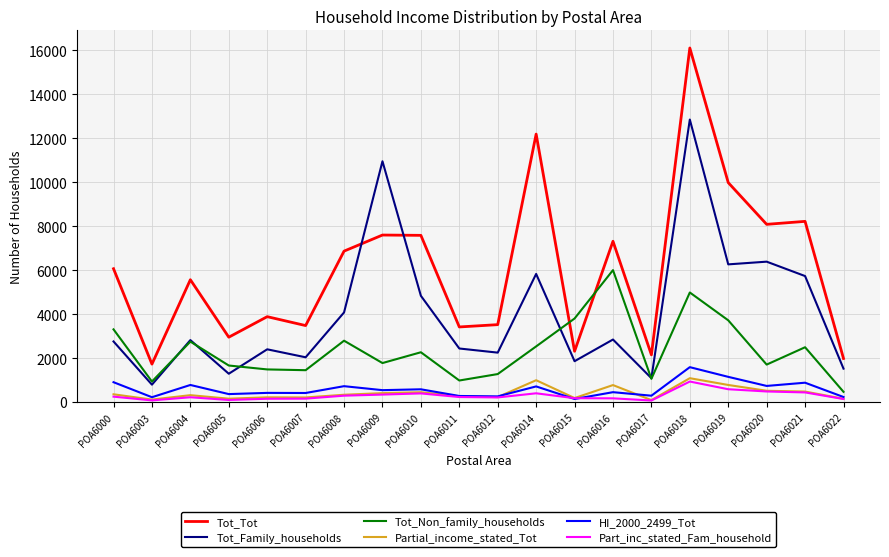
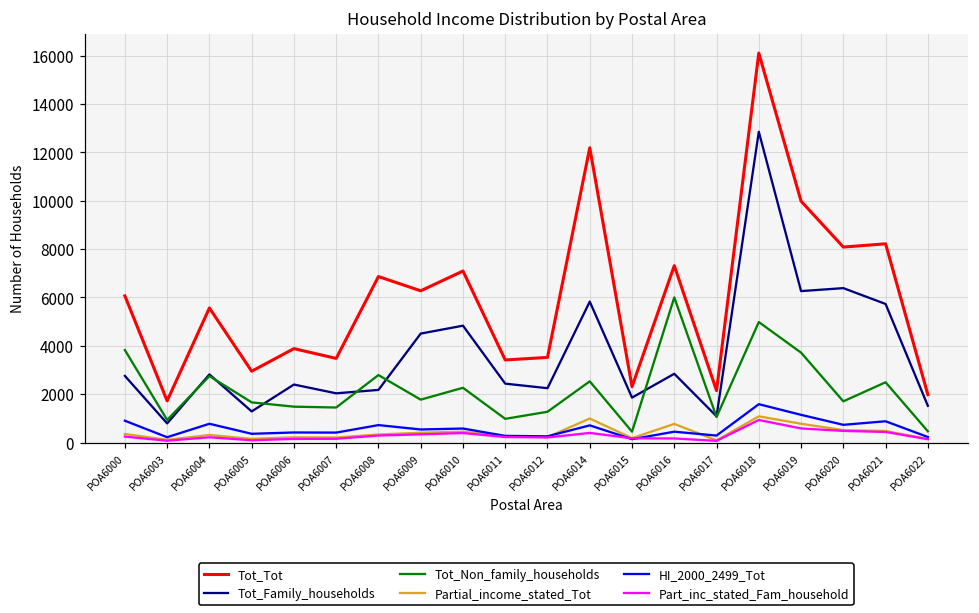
Tot_Non_family_households, POA6000: 3300 -> 3800
Tot_Family_households, POA6008: 4100 -> 2200
Tot_Tot, POA6009: 7600 -> 6300
Tot_Family_households, POA6009: 11000 -> 4500
Tot_Tot, POA6010: 7600 -> 7100
Tot_Non_family_households, POA6015: 3800 -> 400
